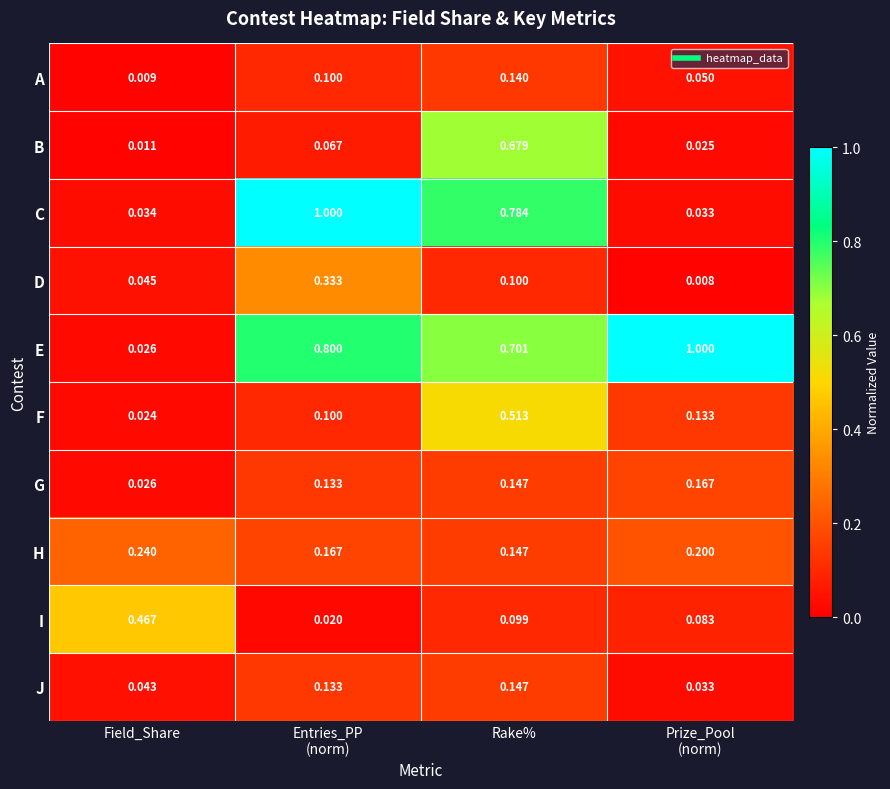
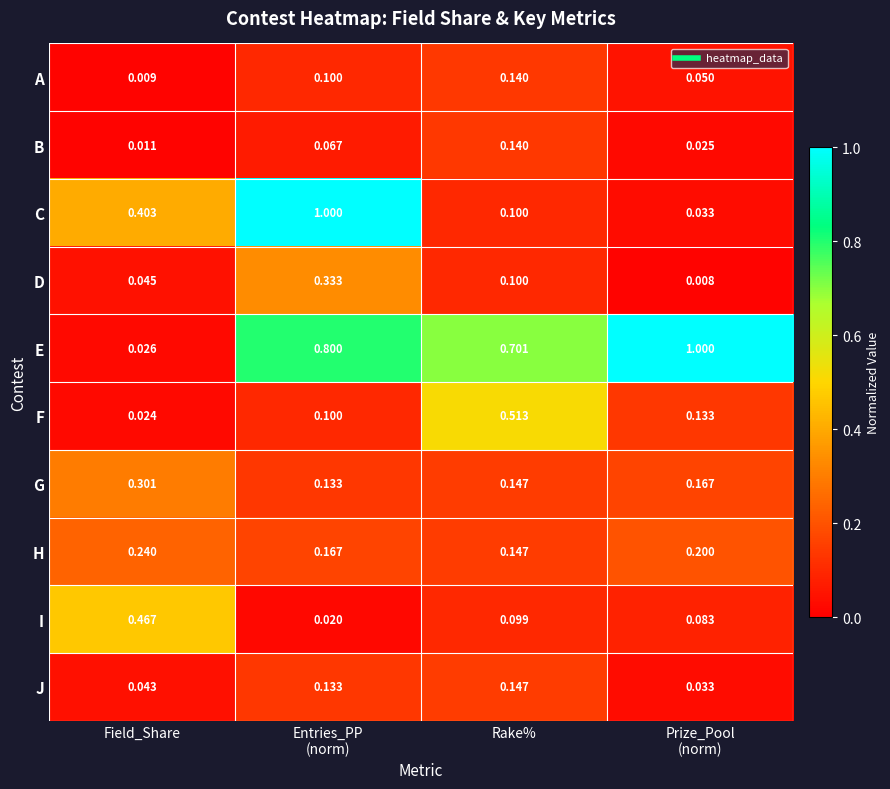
B, Rake%: 0.679 -> 0.140
C, Field_Share: 0.034 -> 0.403
C, Rake%: 0.784 -> 0.100
G, Field_Share: 0.026 -> 0.301
